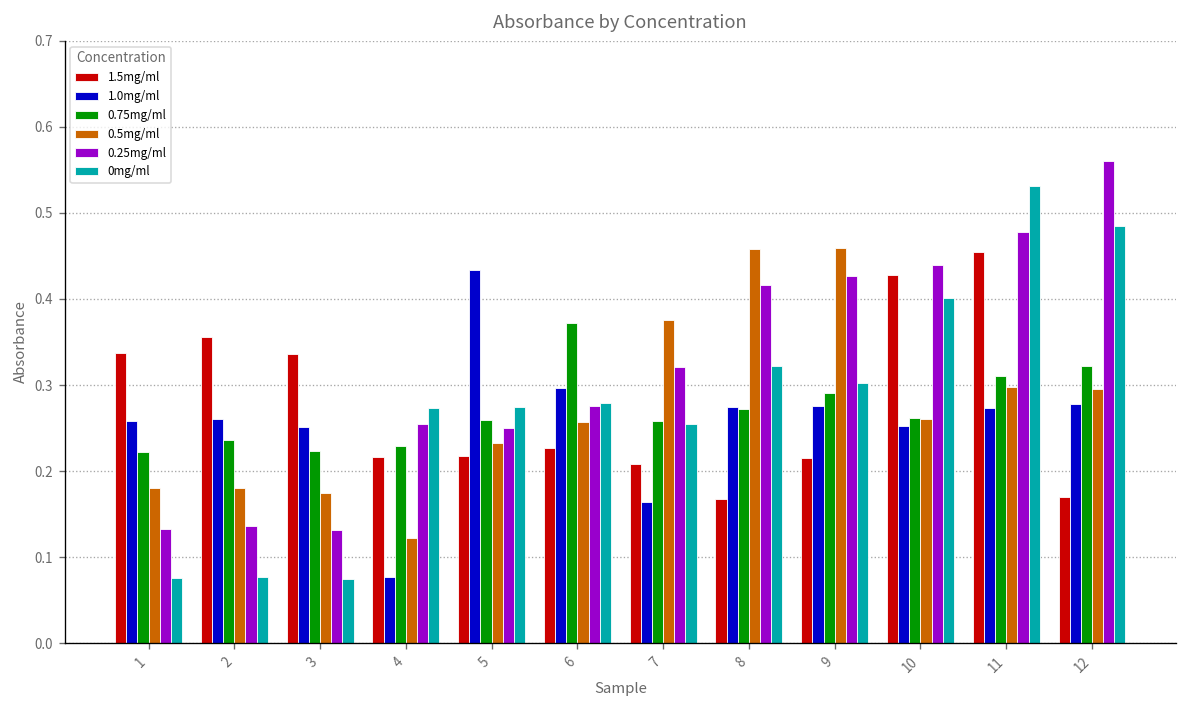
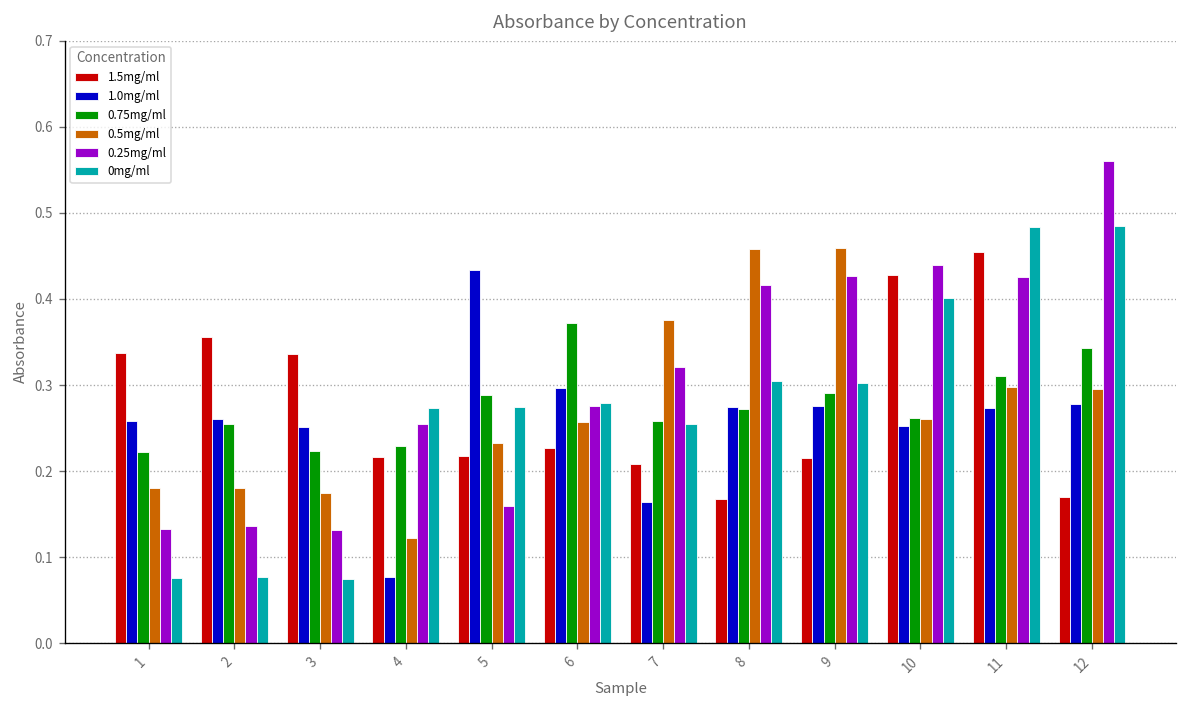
0.75mg/ml, 2: 0.24 -> 0.26
0.75mg/ml, 5: 0.26 -> 0.29
0.25mg/ml, 5: 0.25 -> 0.16
0mg/ml, 8: 0.32 -> 0.30
0.25mg/ml, 11: 0.48 -> 0.43
0mg/ml, 11: 0.53 -> 0.48
0.75mg/ml, 12: 0.32 -> 0.34
